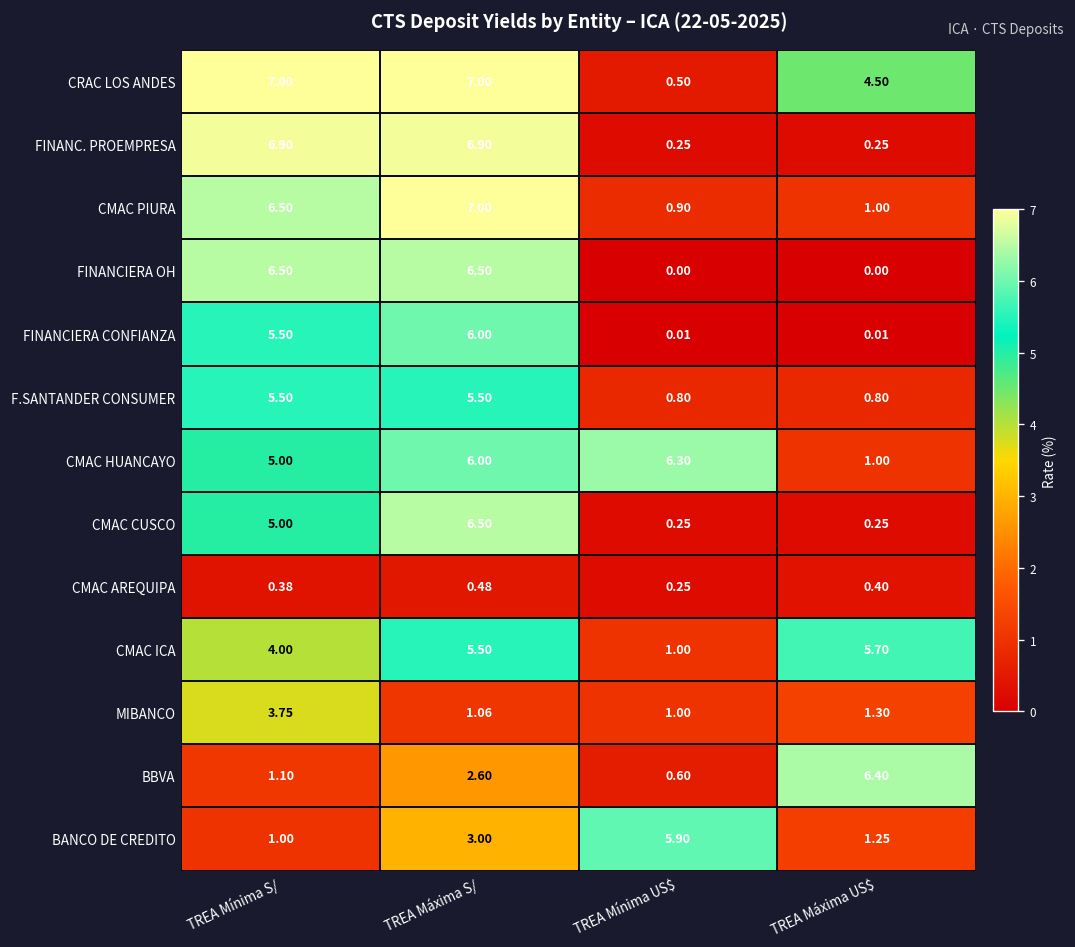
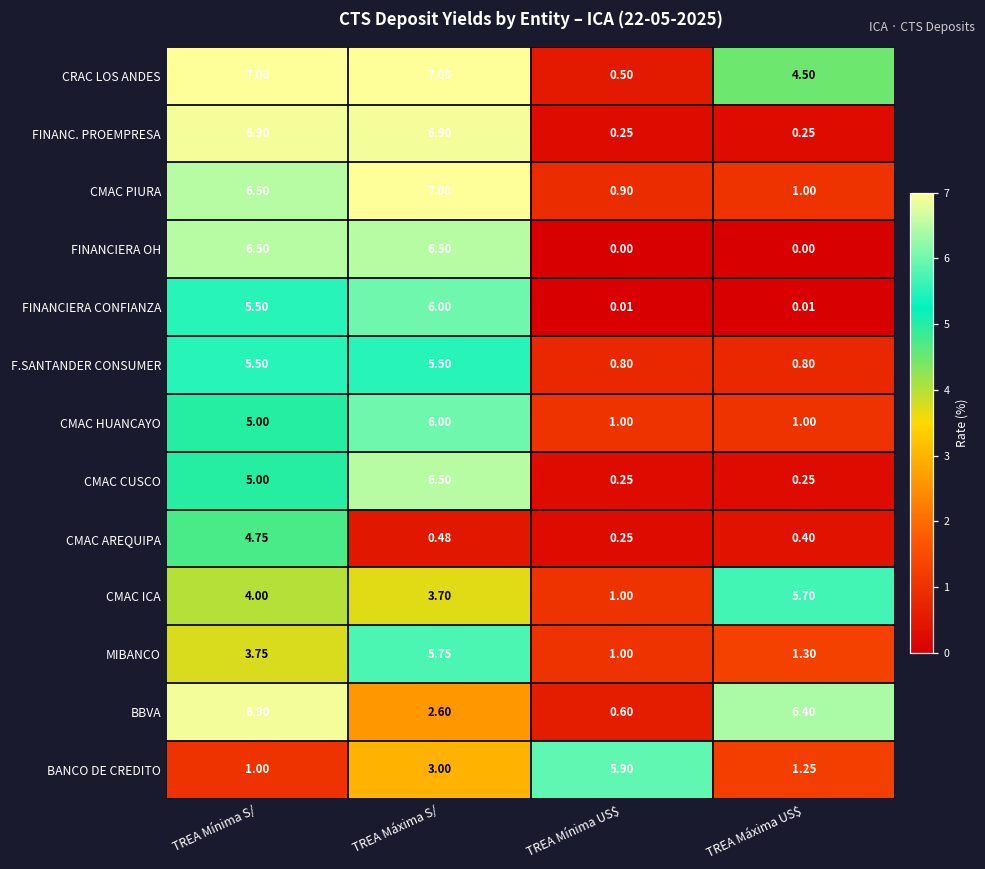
CMAC HUANCAYO, TREA Mínima US$: 6.30 -> 1.00
CMAC AREQUIPA, TREA Mínima S/: 0.38 -> 4.75
CMAC ICA, TREA Máxima S/: 5.50 -> 3.70
MIBANCO, TREA Máxima S/: 1.06 -> 5.75
BBVA, TREA Mínima S/: 1.10 -> 6.90
